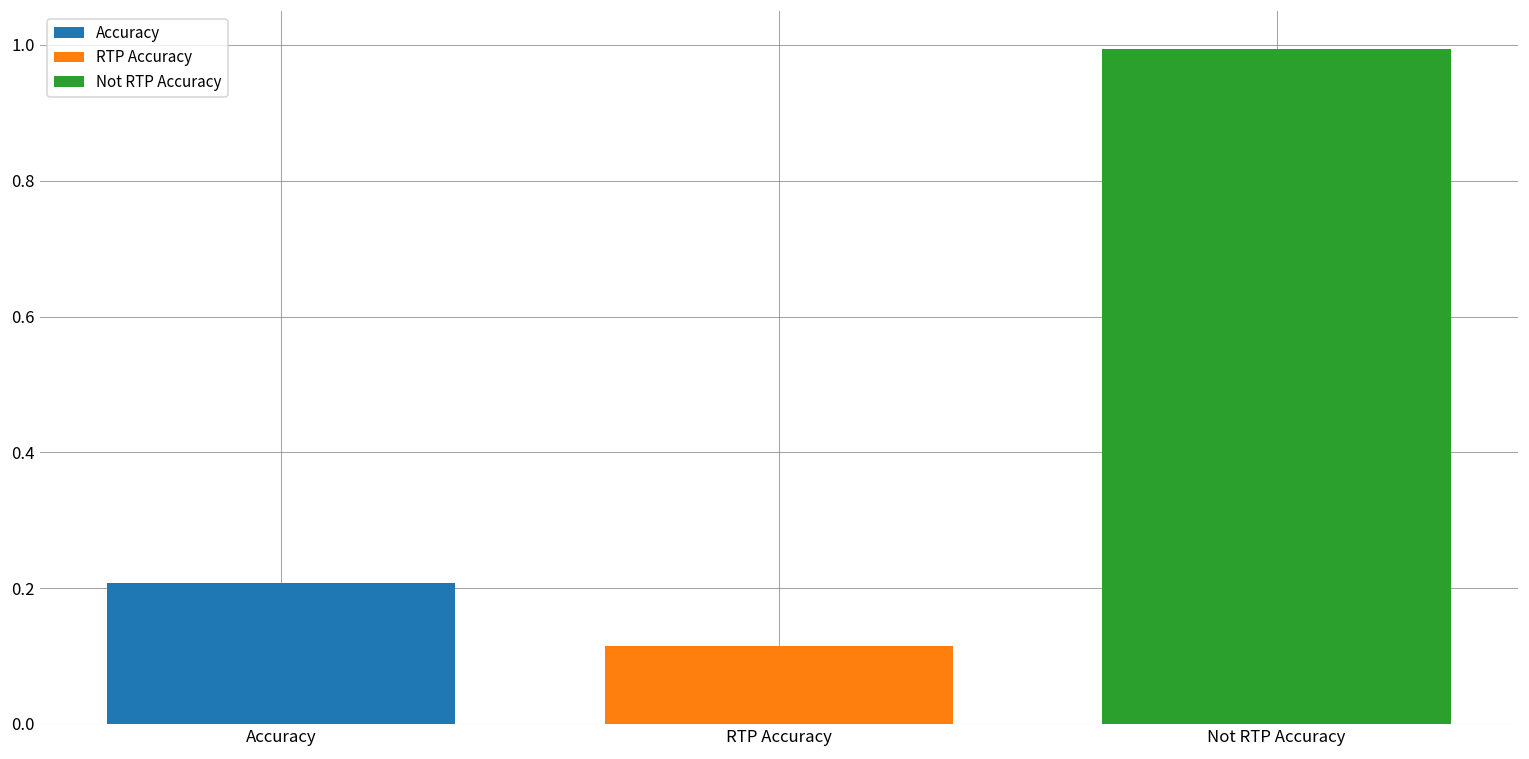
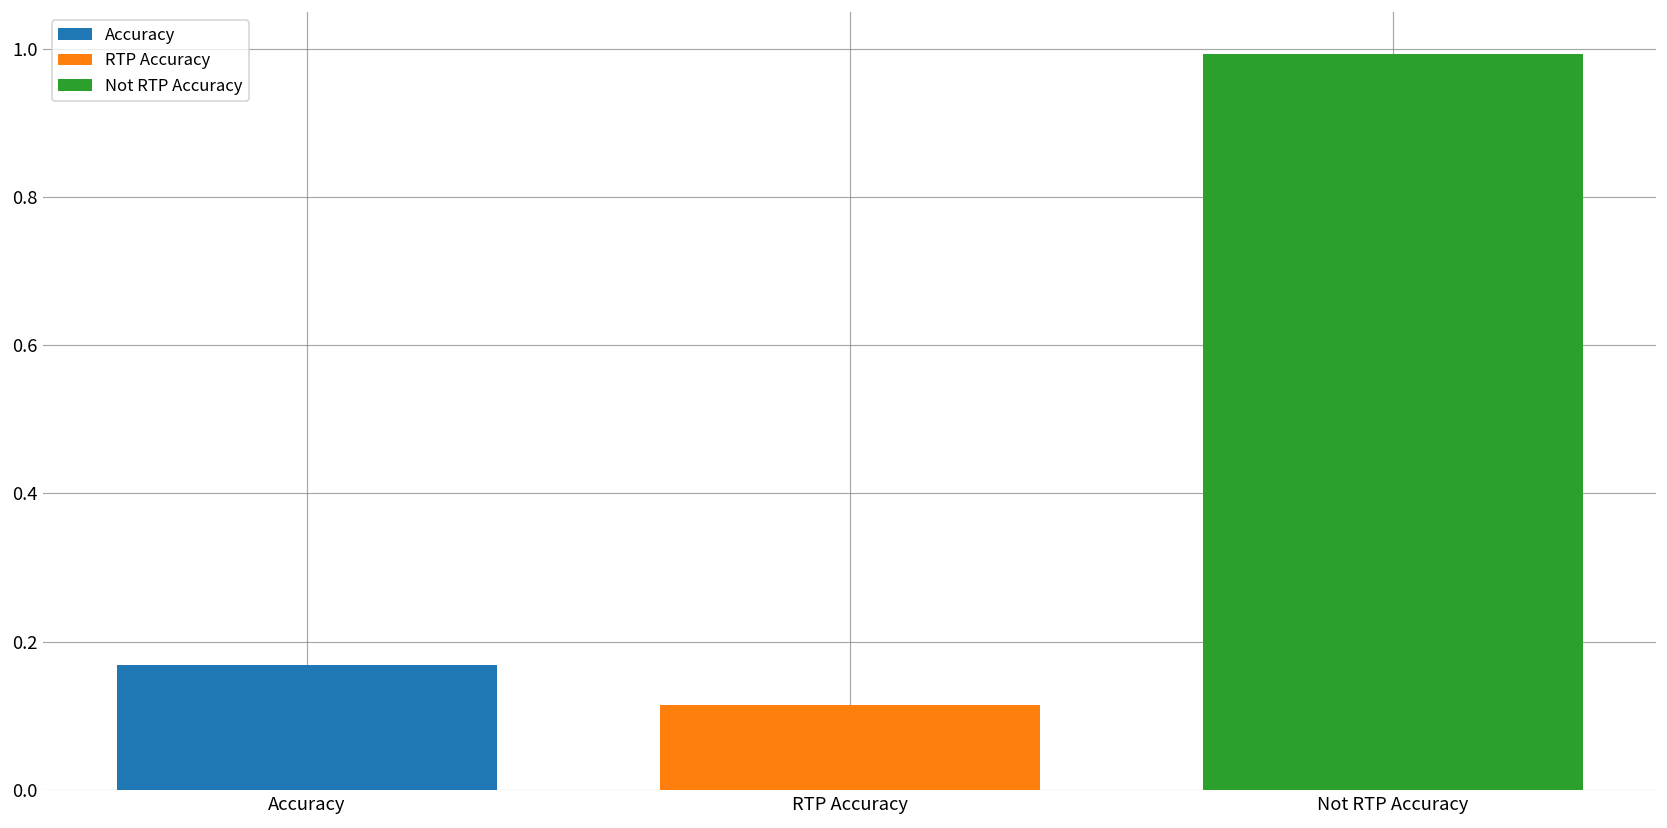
Accuracy: 0.21 -> 0.17
